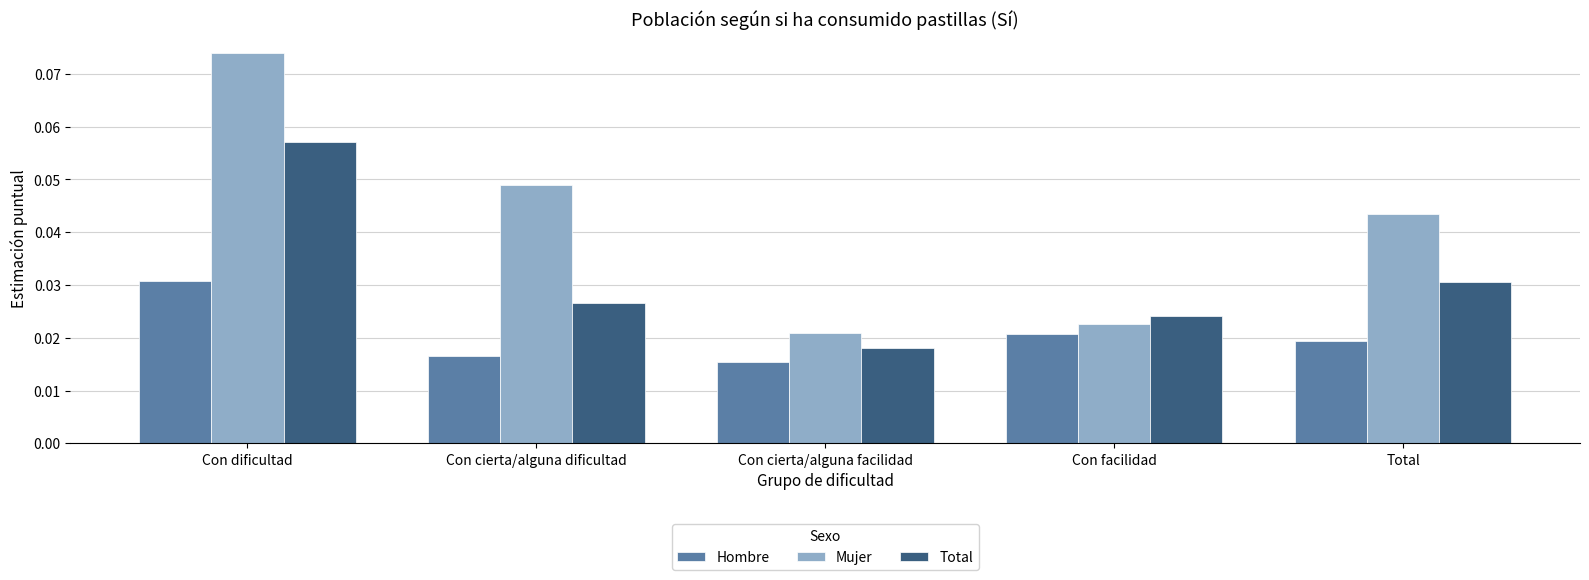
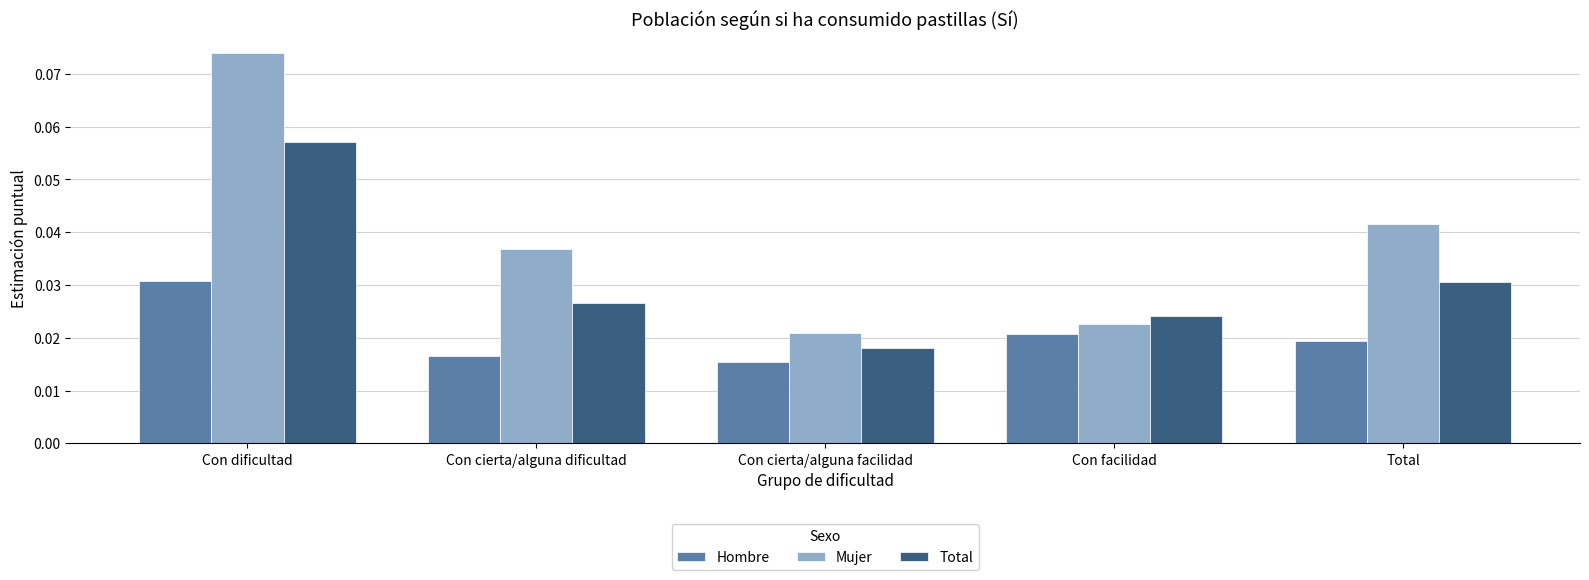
Mujer, Con cierta/alguna dificultad: 0.049 -> 0.037
Mujer, Total: 0.043 -> 0.042
